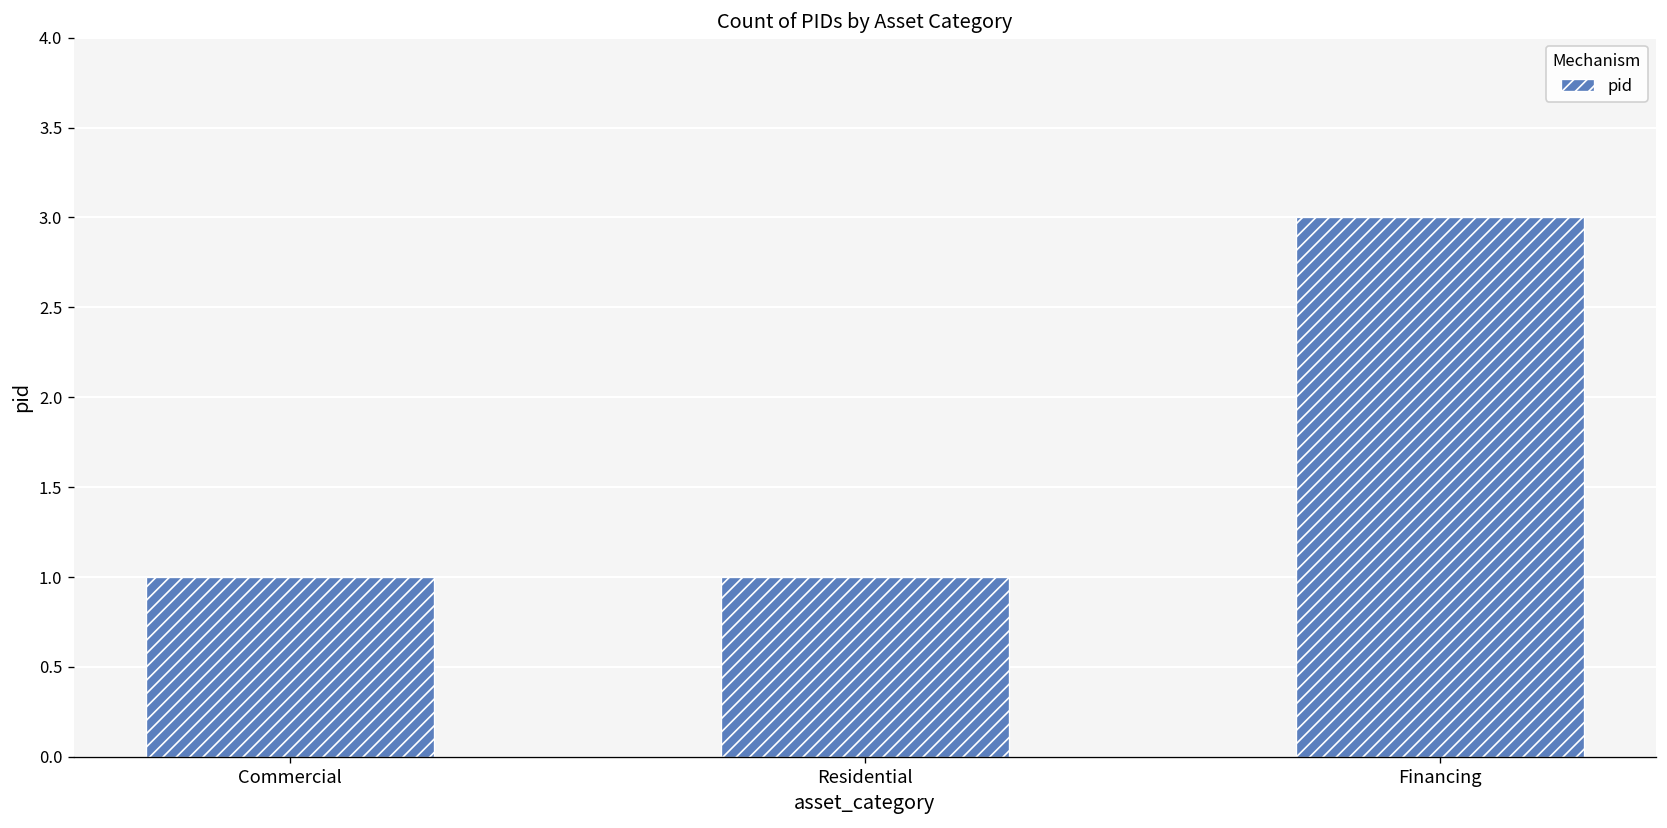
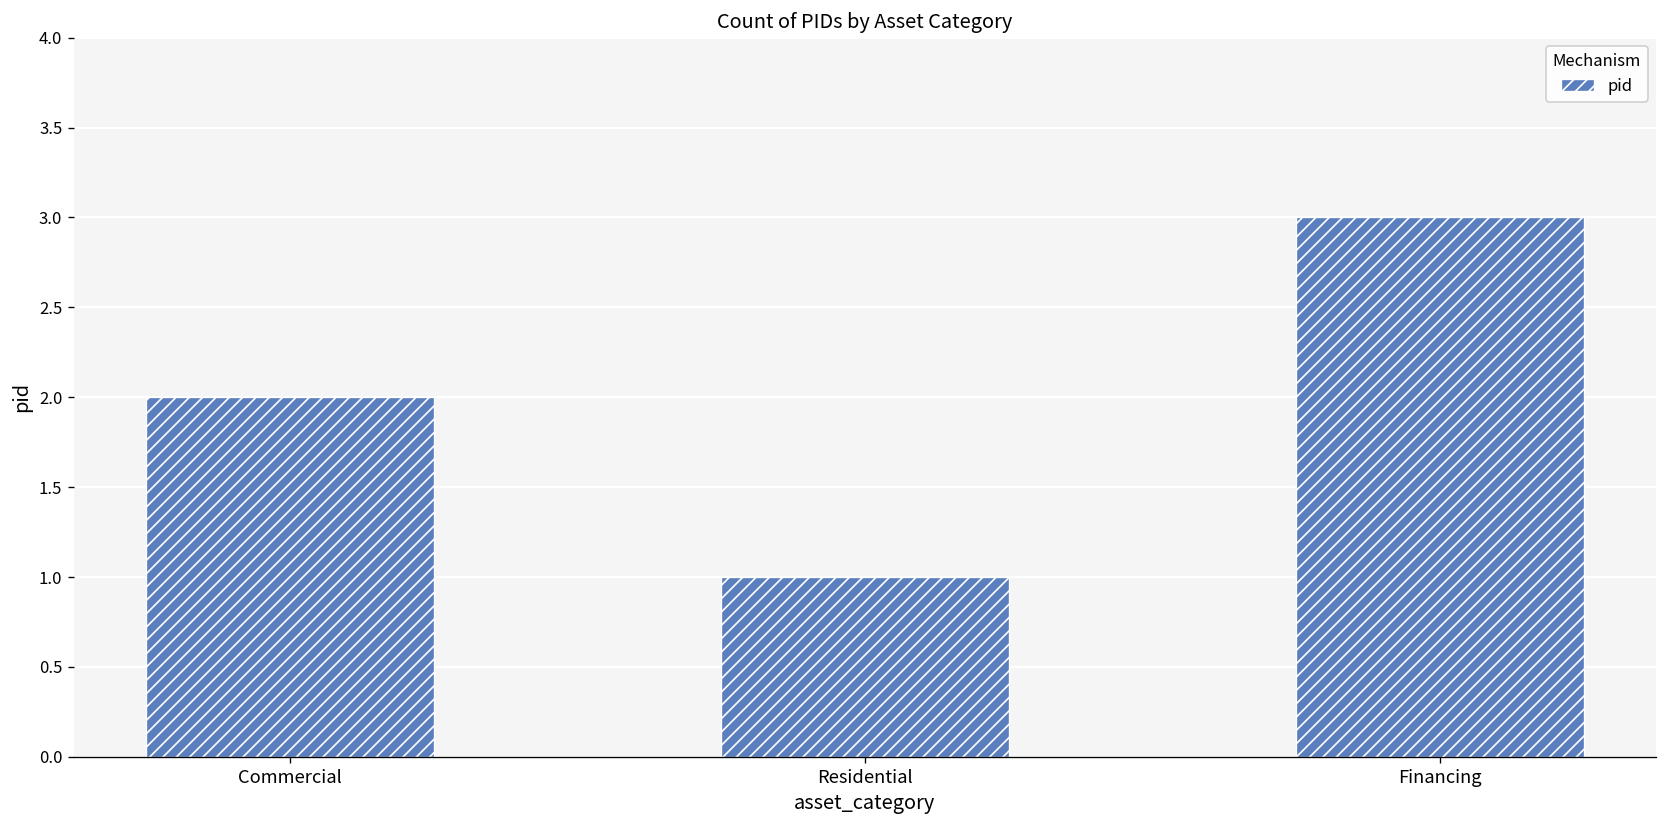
Commercial: 1 -> 2
